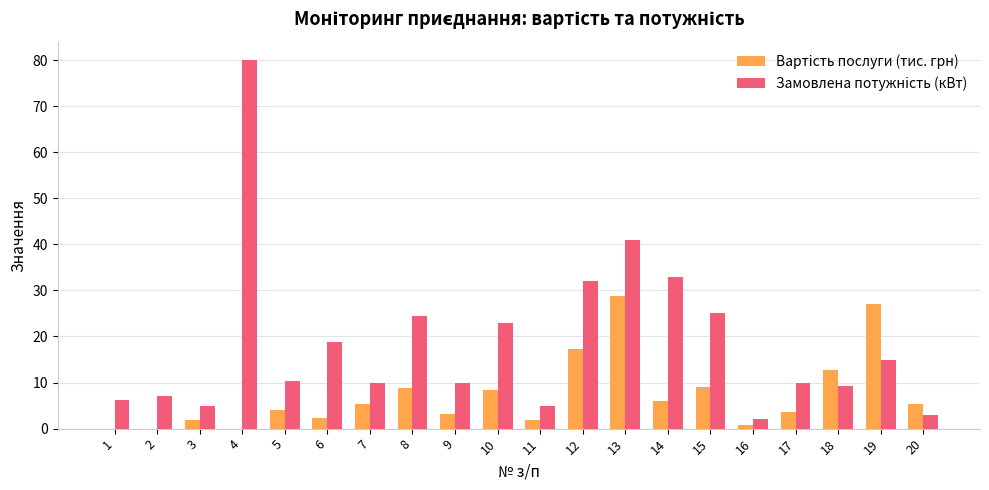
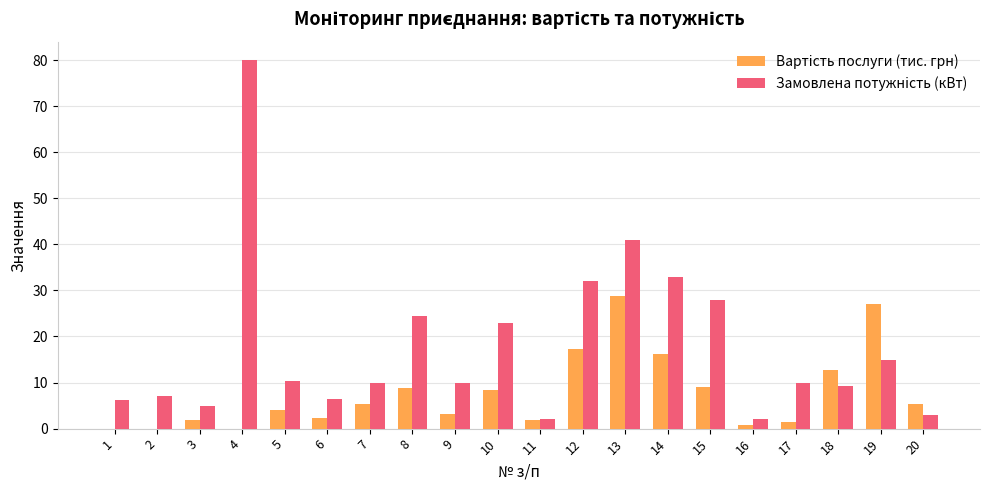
Замовлена потужність (кВт), 6: 19 -> 7
Замовлена потужність (кВт), 11: 5 -> 2
Вартість послуги (тис. грн), 14: 6 -> 16
Замовлена потужність (кВт), 15: 25 -> 28
Вартість послуги (тис. грн), 17: 4 -> 1
